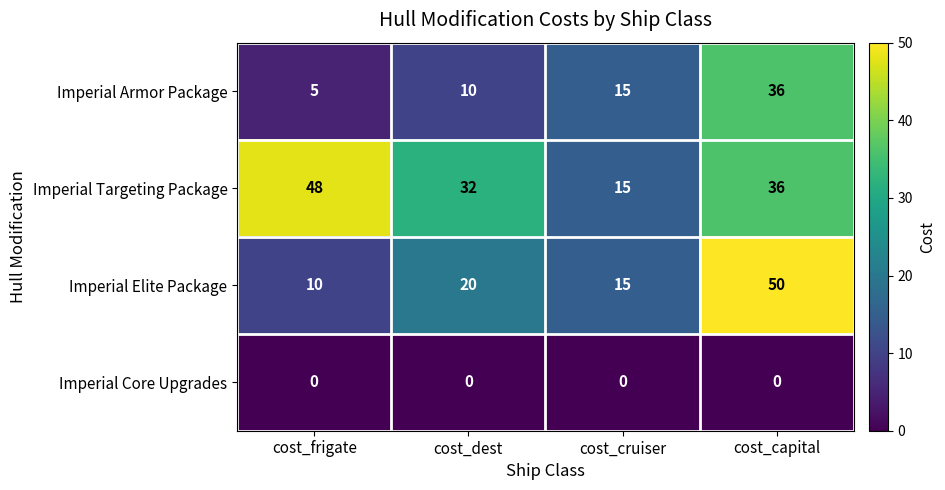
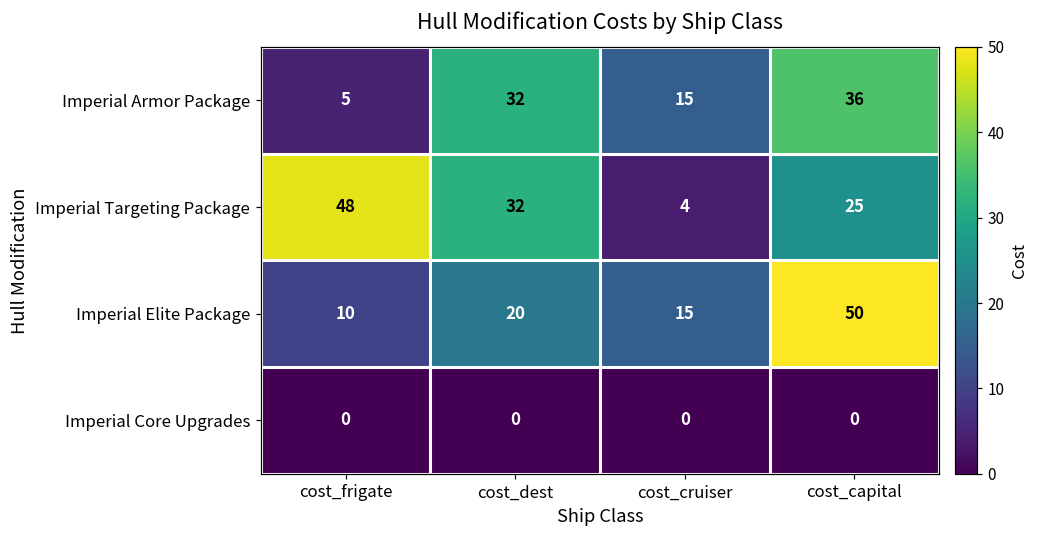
Imperial Armor Package, cost_dest: 10 -> 32
Imperial Targeting Package, cost_cruiser: 15 -> 4
Imperial Targeting Package, cost_capital: 36 -> 25
